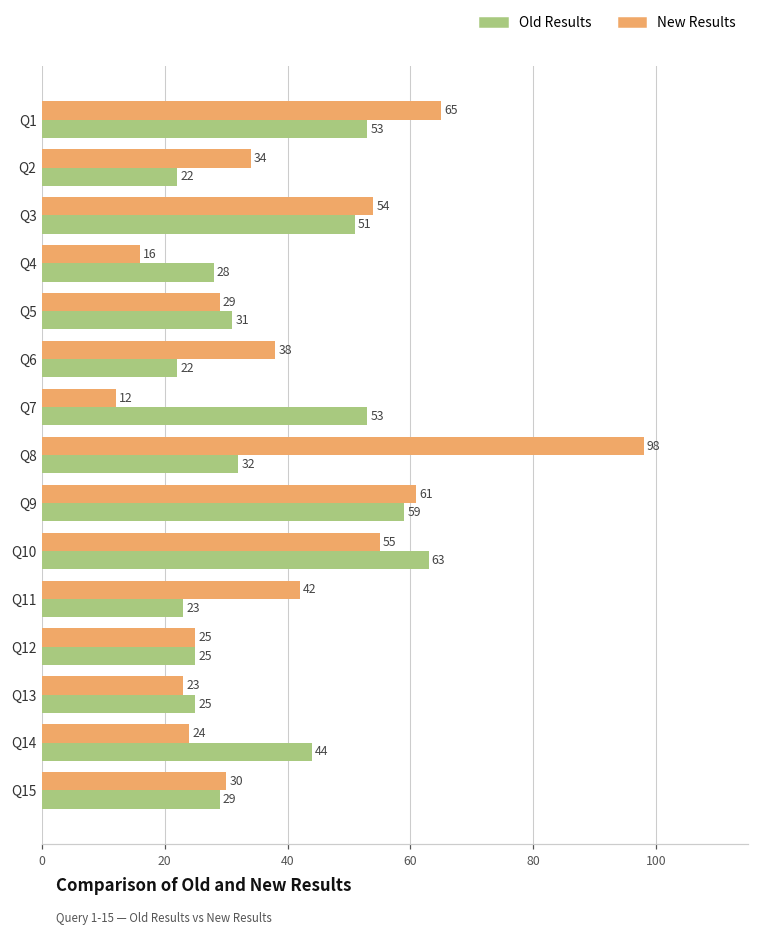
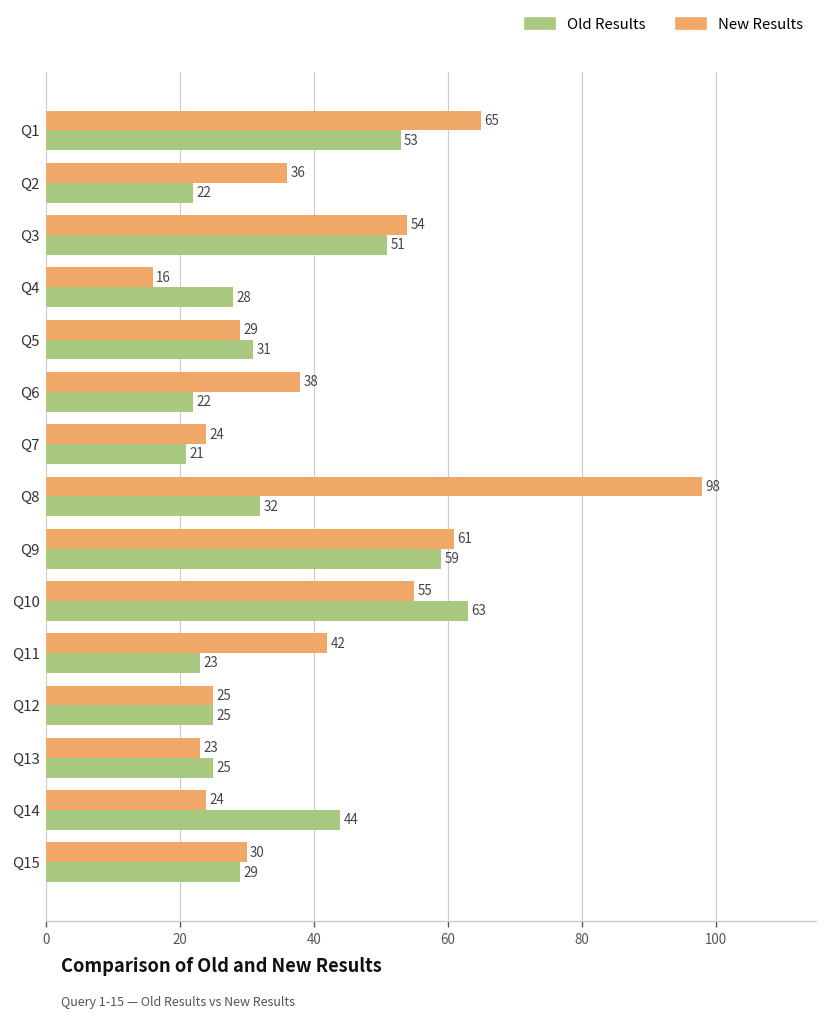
New Results, Q2: 34 -> 36
New Results, Q7: 12 -> 24
Old Results, Q7: 53 -> 21
